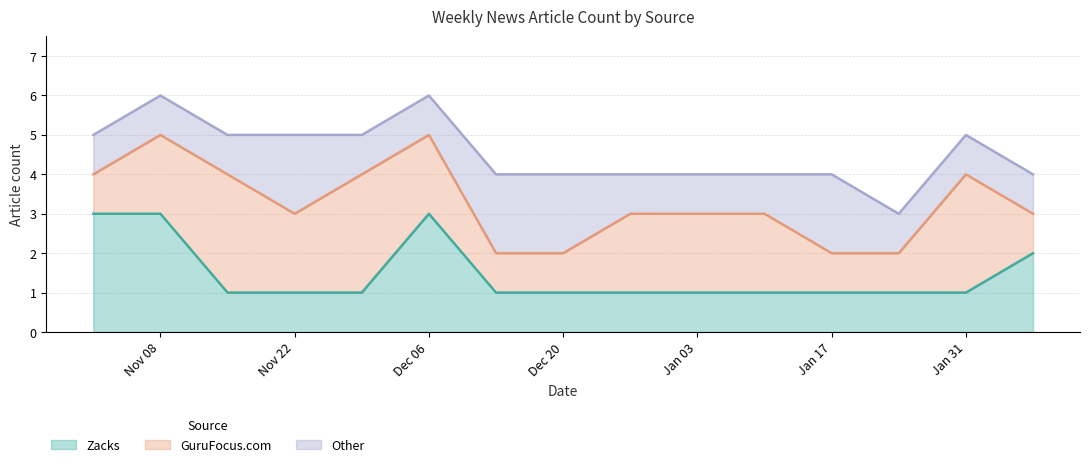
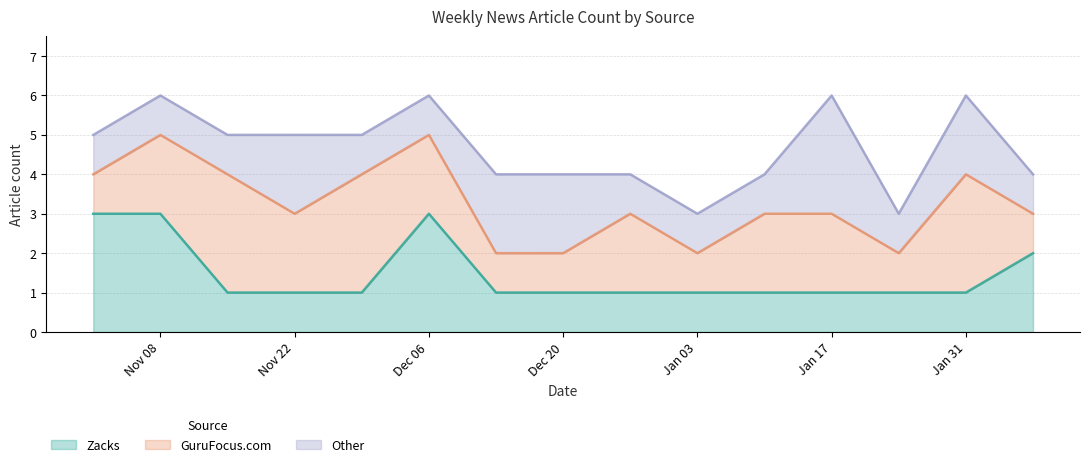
GuruFocus.com, Jan 03: 2 -> 1
GuruFocus.com, Jan 17: 1 -> 2
Other, Jan 17: 2 -> 3
Other, Jan 31: 1 -> 2
